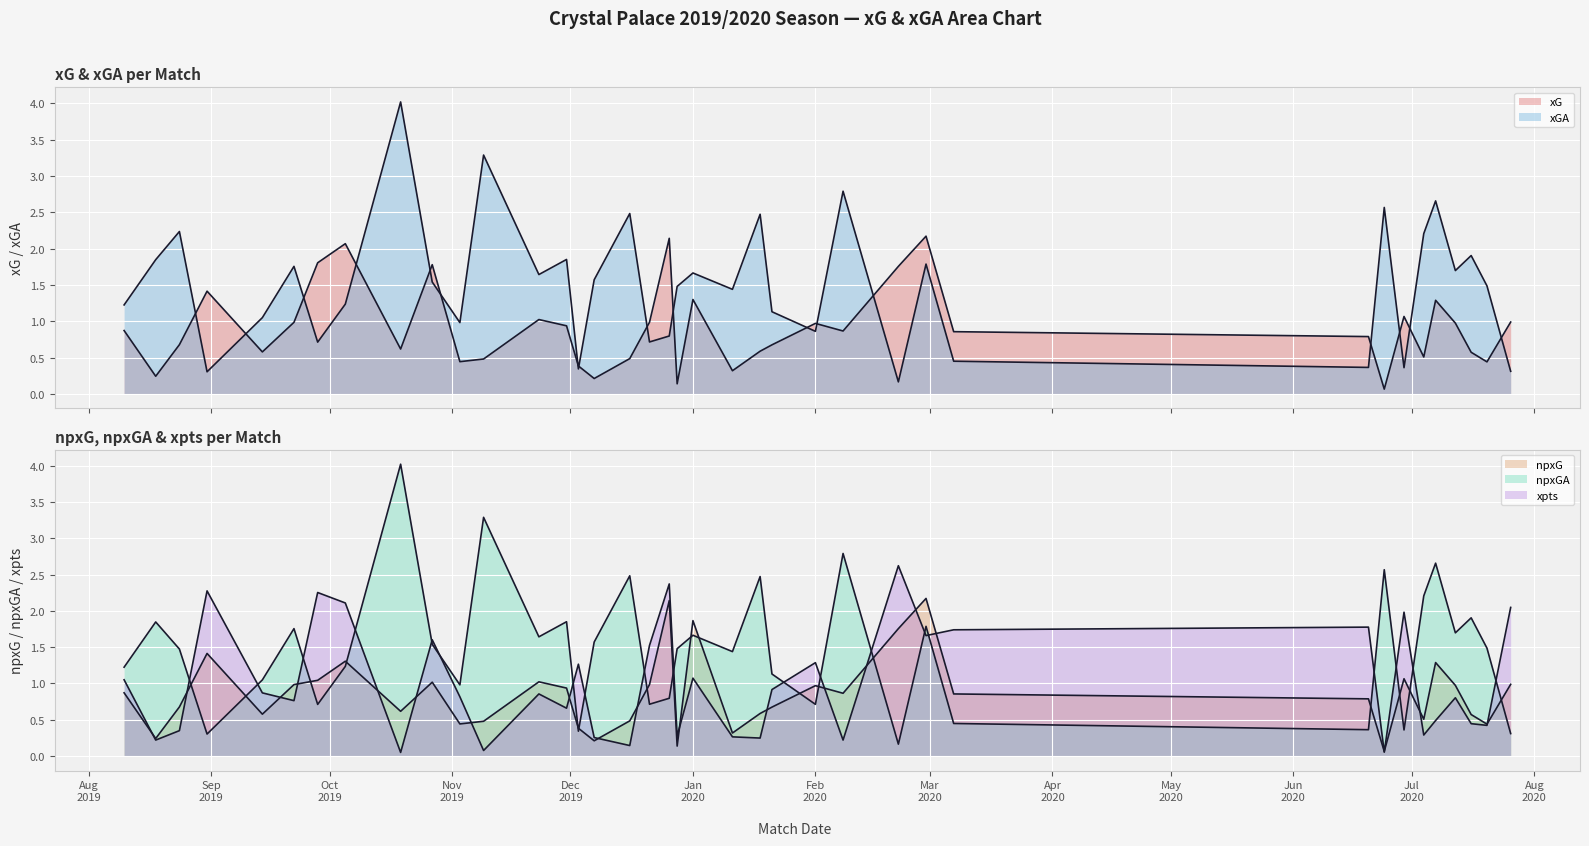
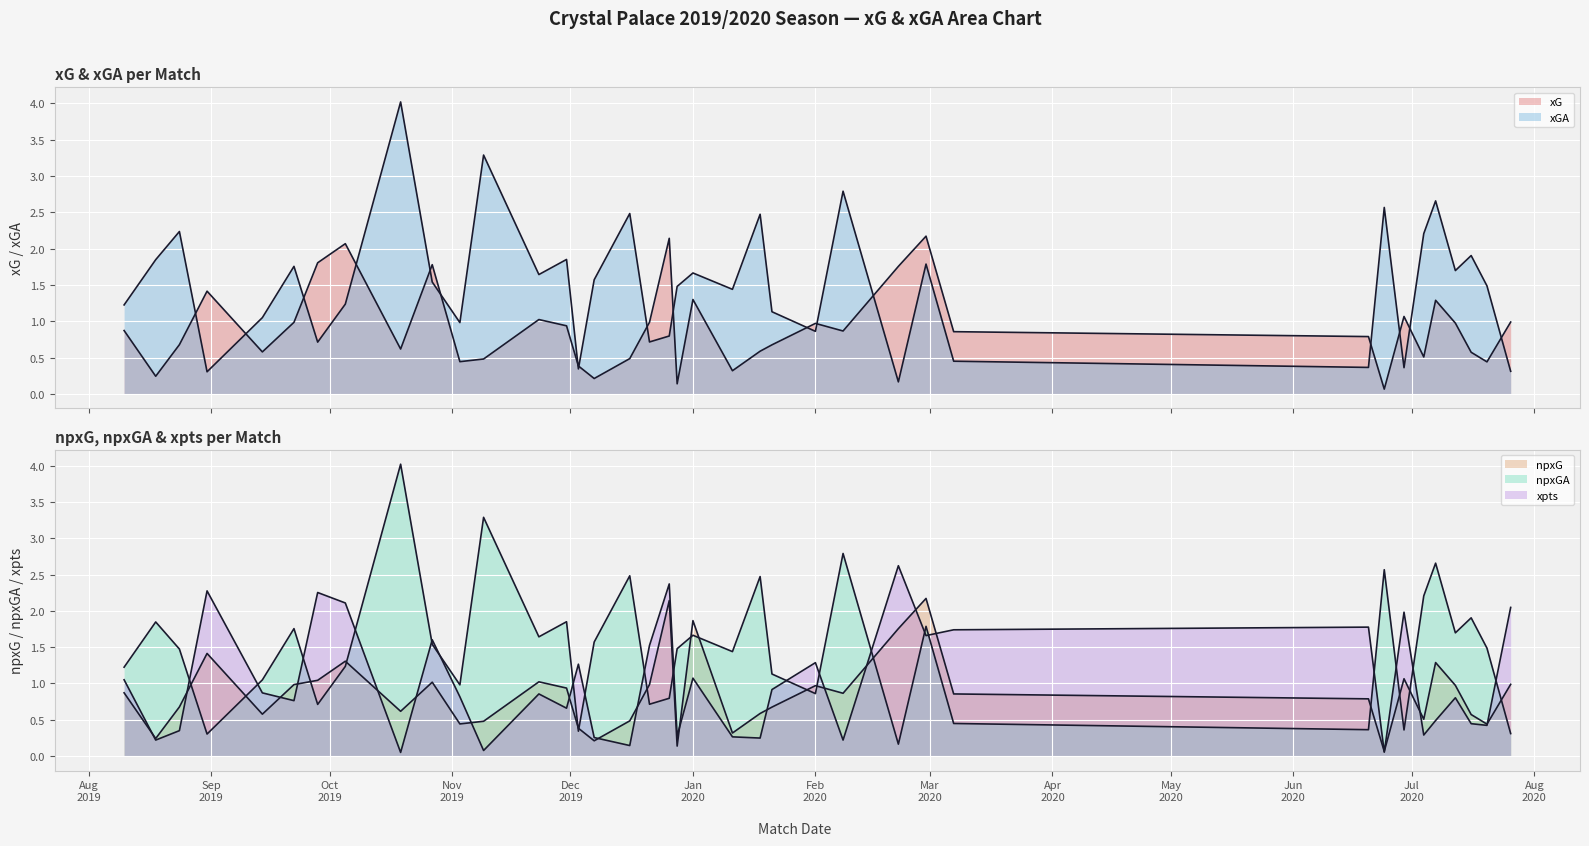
npxG, npxGA & xpts per Match, npxGA, Feb 2020: 0.7 -> 0.9
